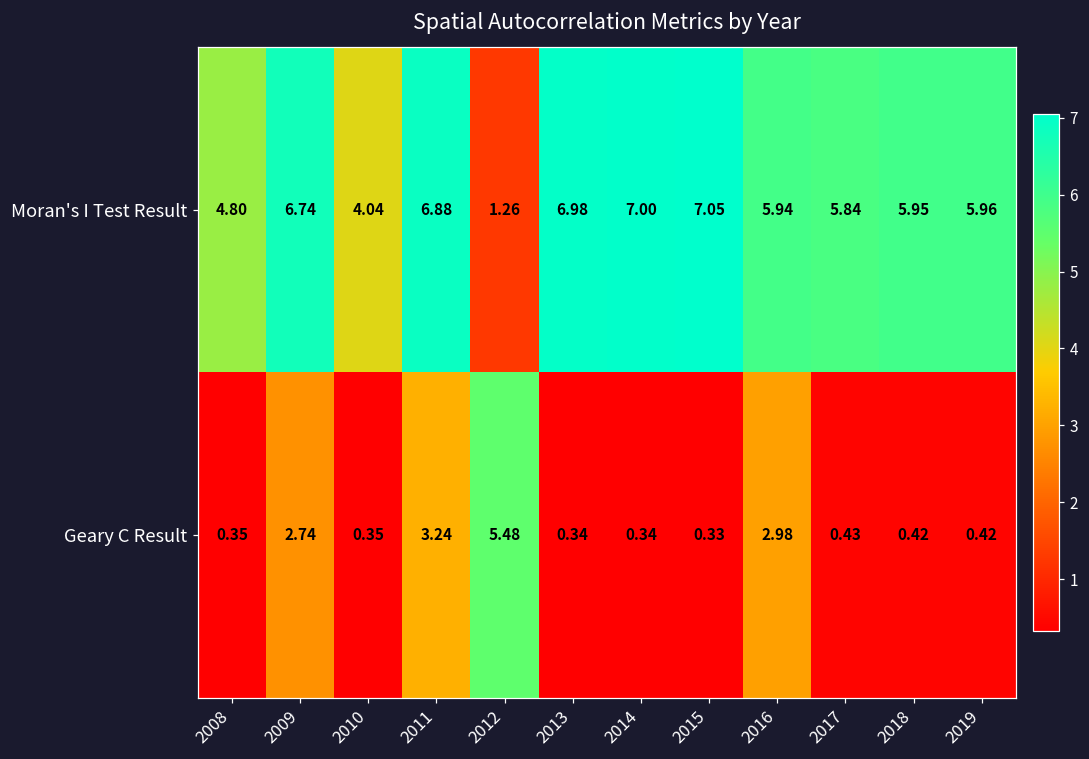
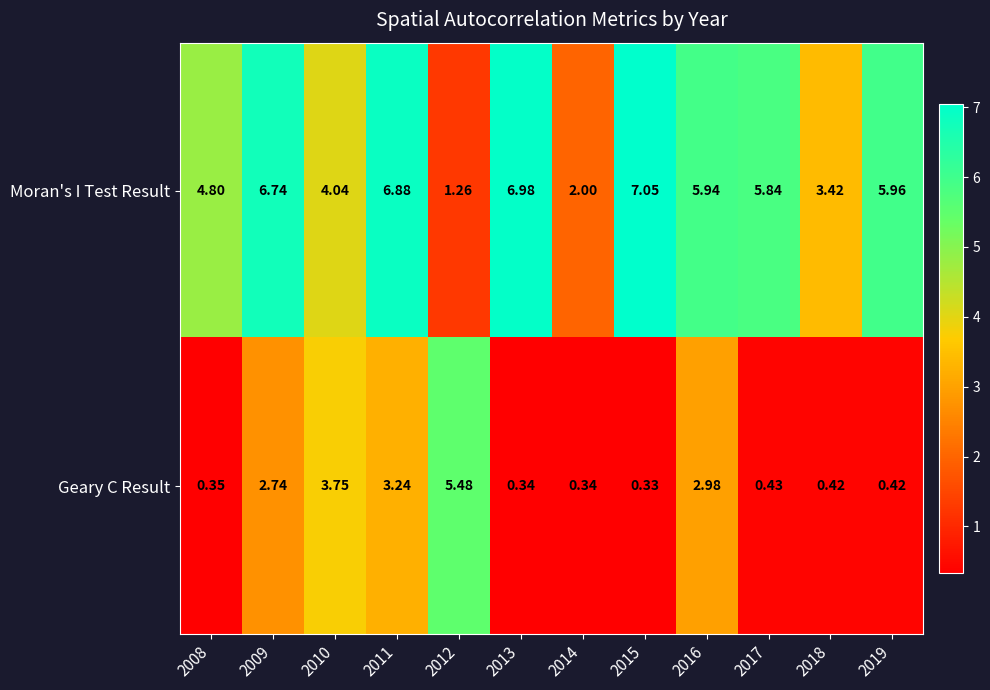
Moran's I Test Result, 2014: 7.00 -> 2.00
Moran's I Test Result, 2018: 5.95 -> 3.42
Geary C Result, 2010: 0.35 -> 3.75
